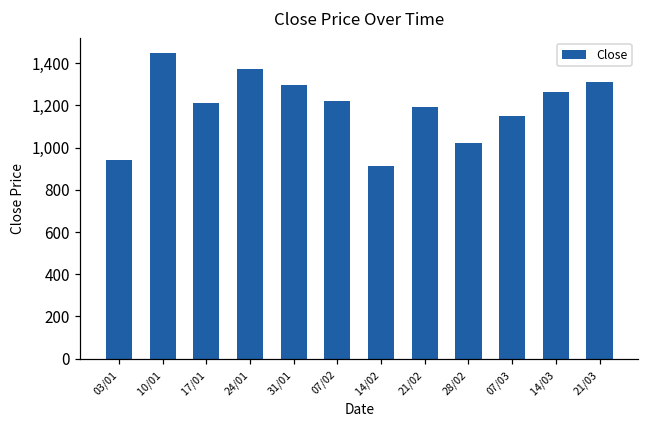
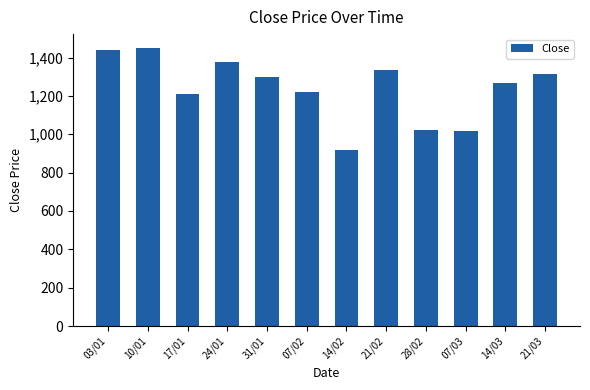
03/01: 940 -> 1,440
21/02: 1,190 -> 1,330
07/03: 1,150 -> 1,020
